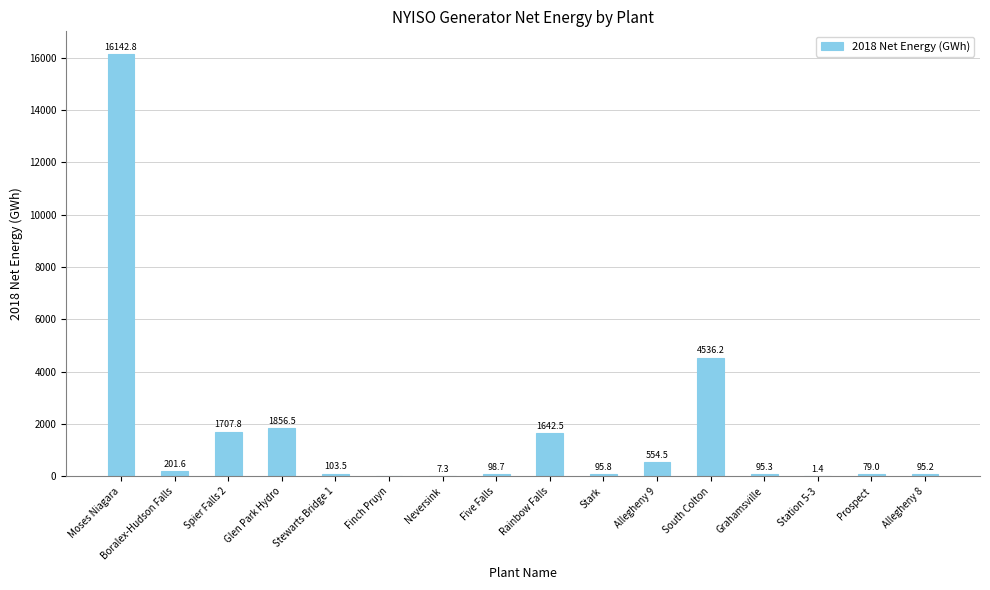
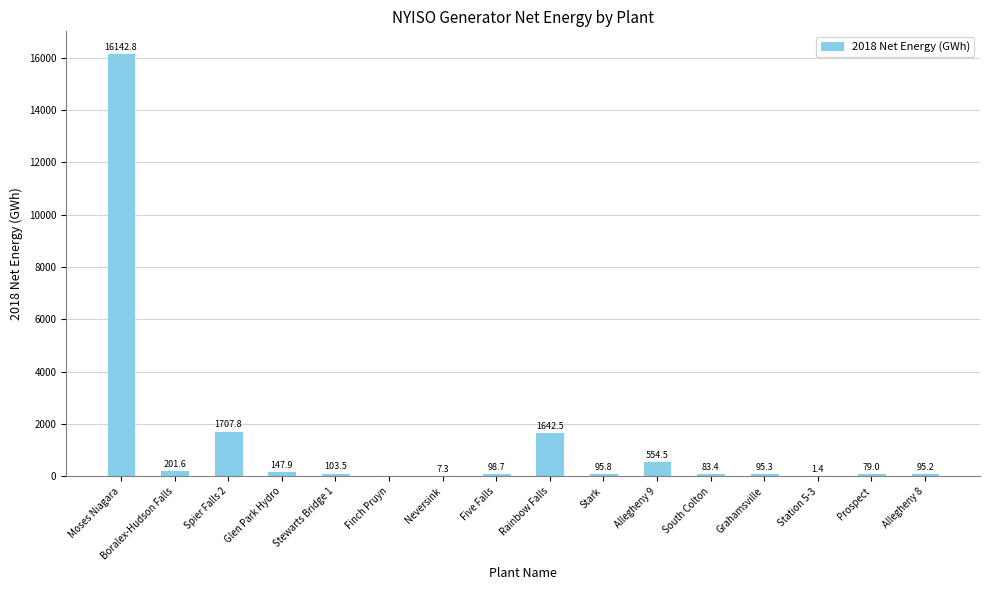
Glen Park Hydro: 1856.5 -> 147.9
South Colton: 4536.2 -> 83.4
